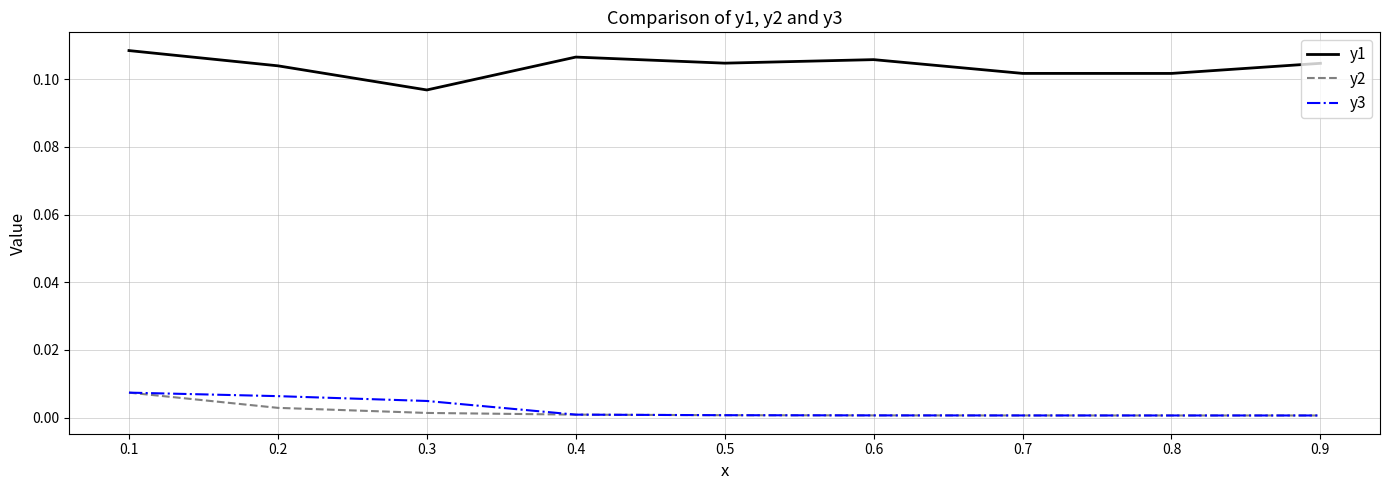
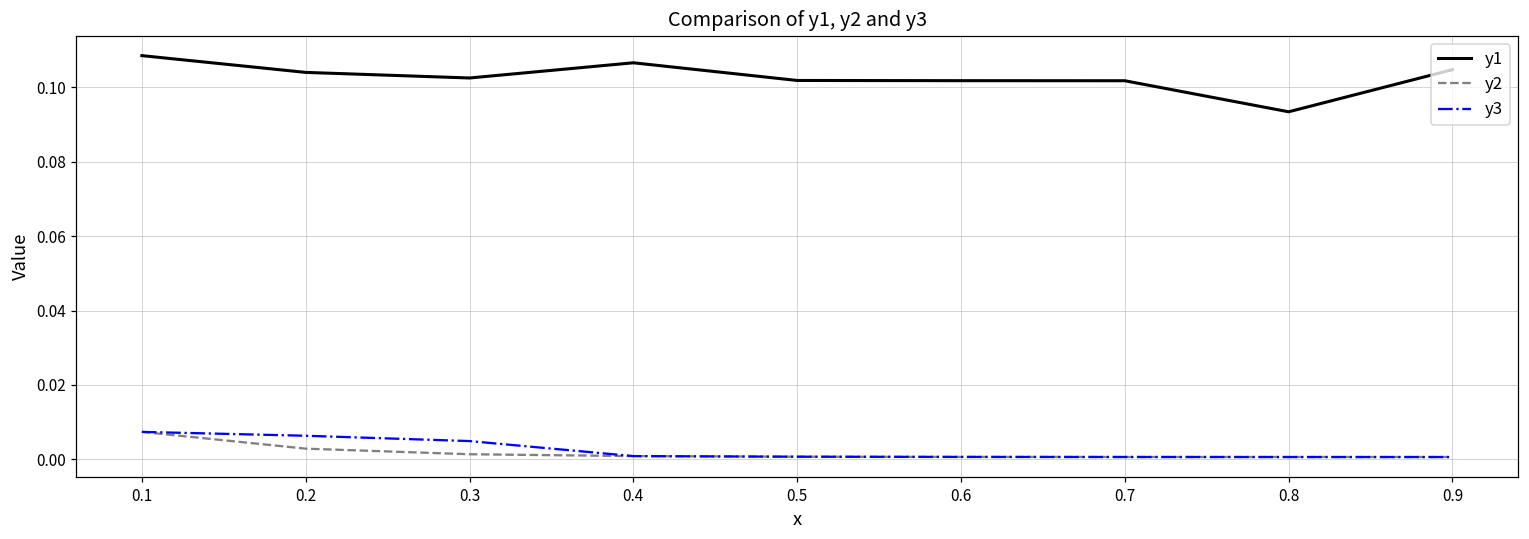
y1, 0.3: 0.097 -> 0.102
y1, 0.5: 0.105 -> 0.102
y1, 0.6: 0.106 -> 0.102
y1, 0.8: 0.102 -> 0.093
